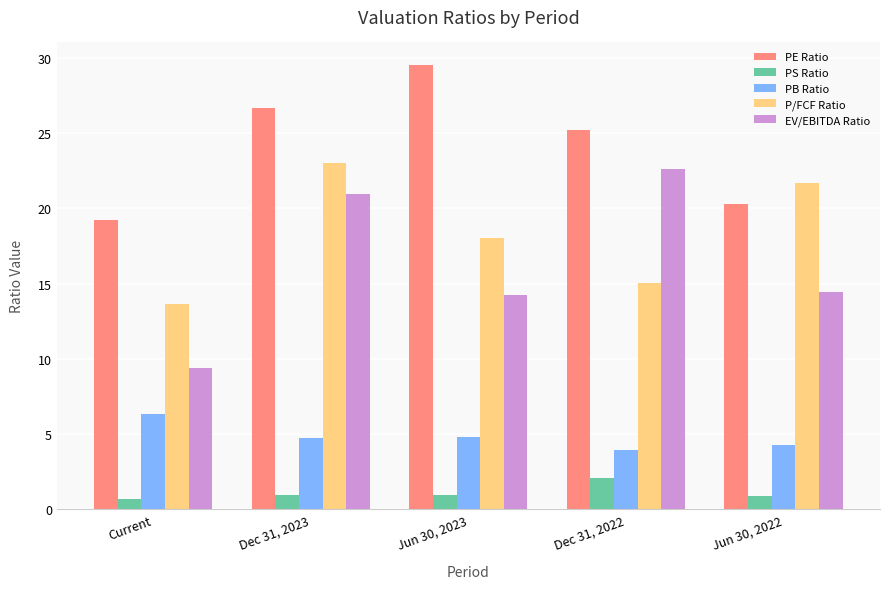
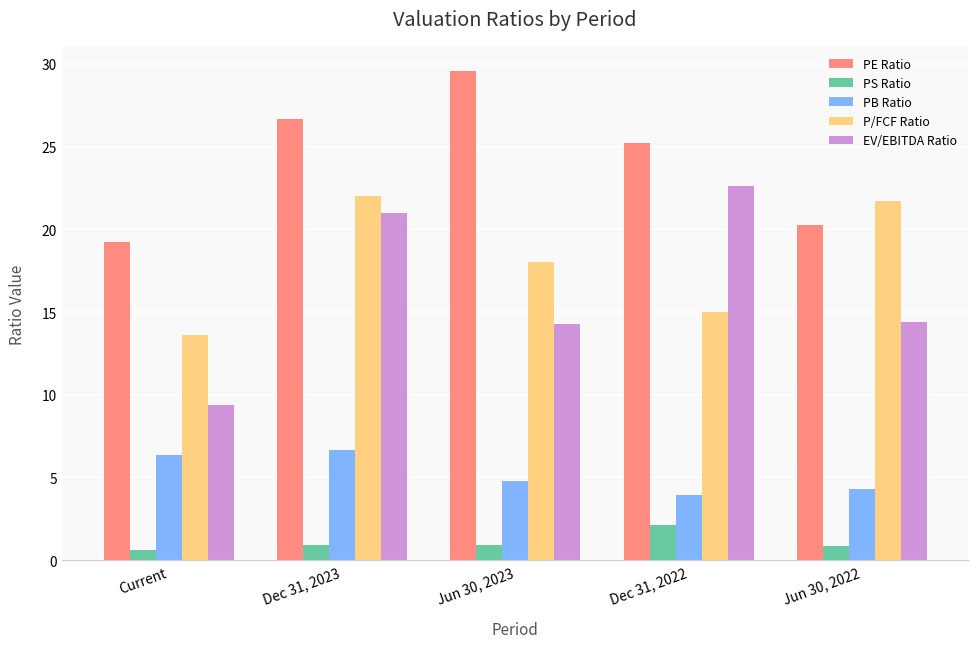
PB Ratio, Dec 31, 2023: 4.7 -> 6.6
P/FCF Ratio, Dec 31, 2023: 23.0 -> 22.0
